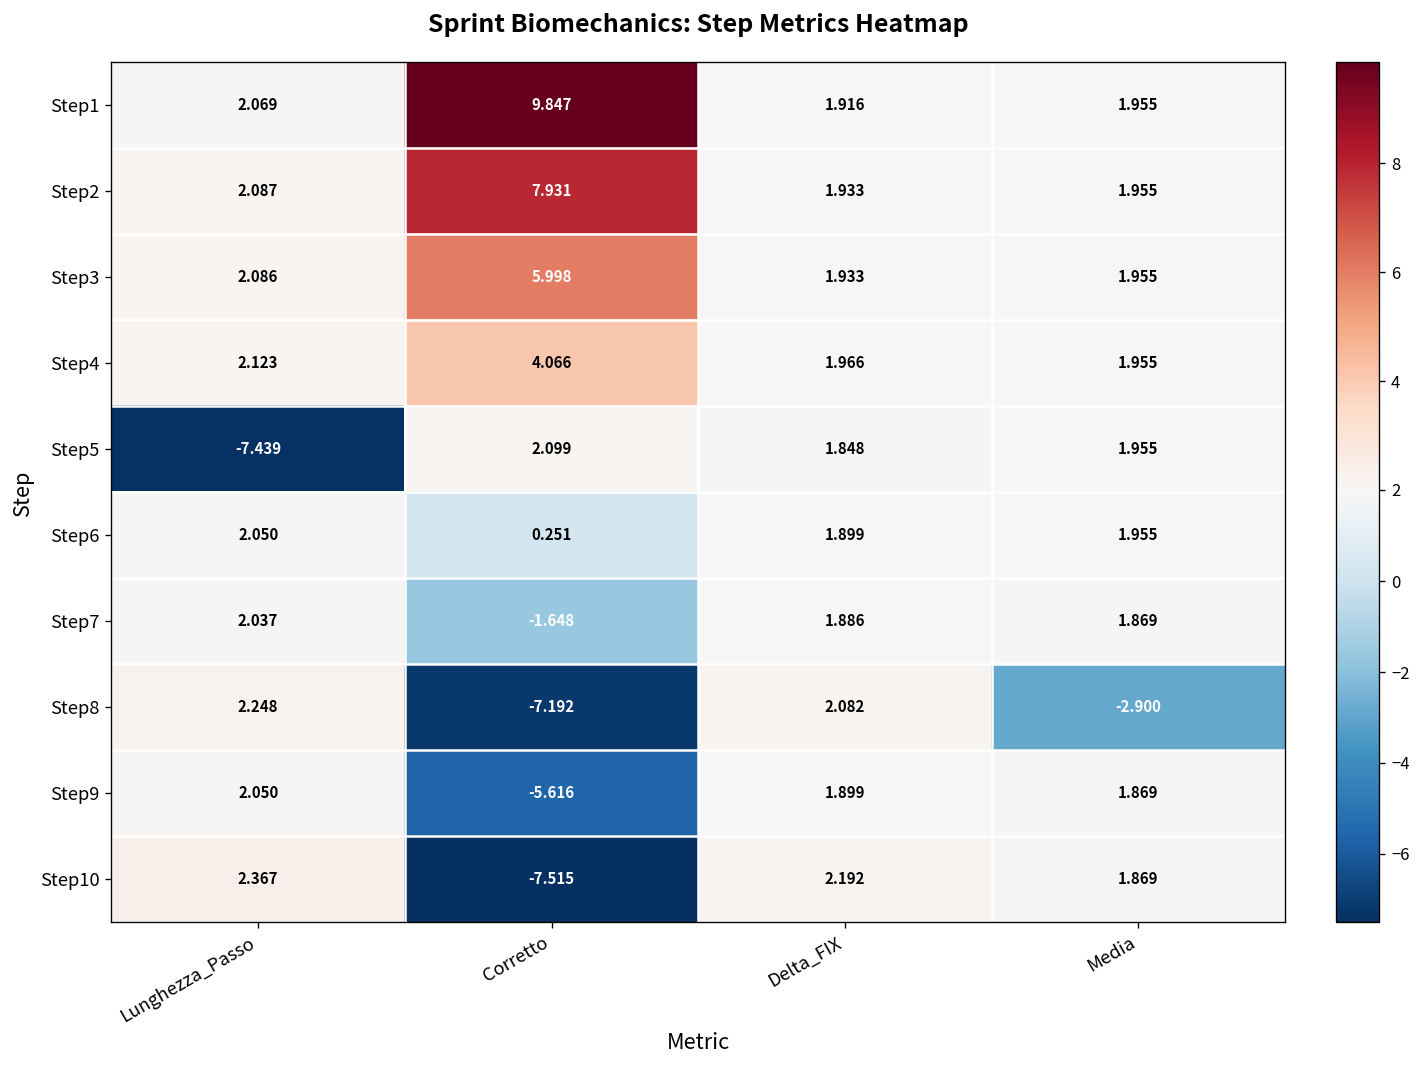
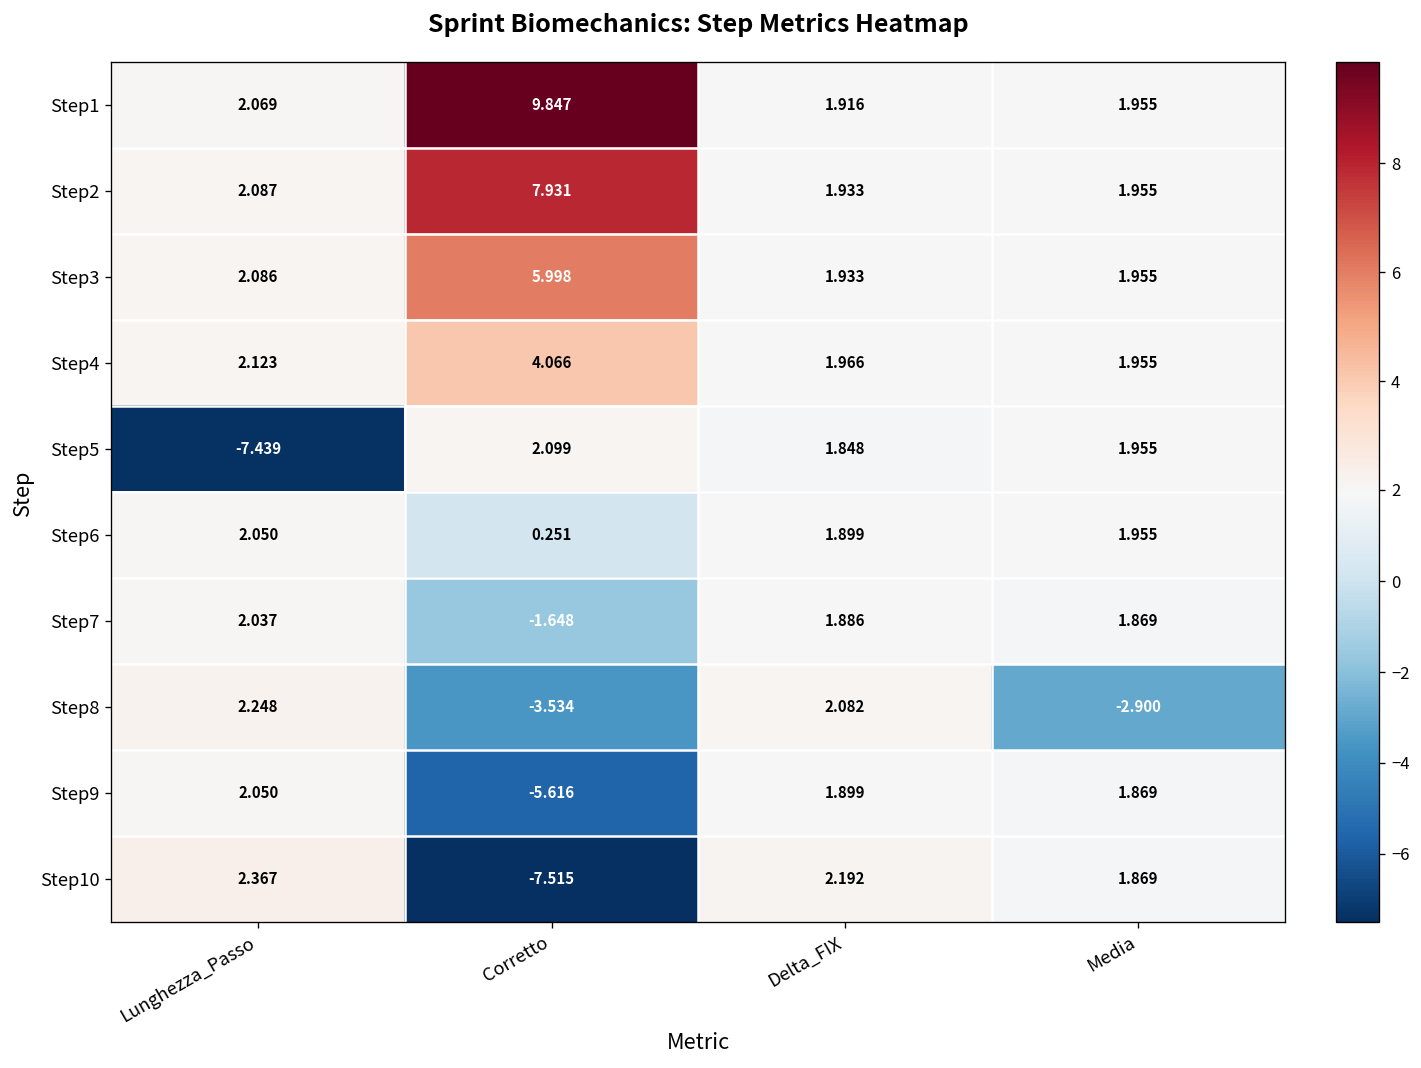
Step8, Corretto: -7.192 -> -3.534
